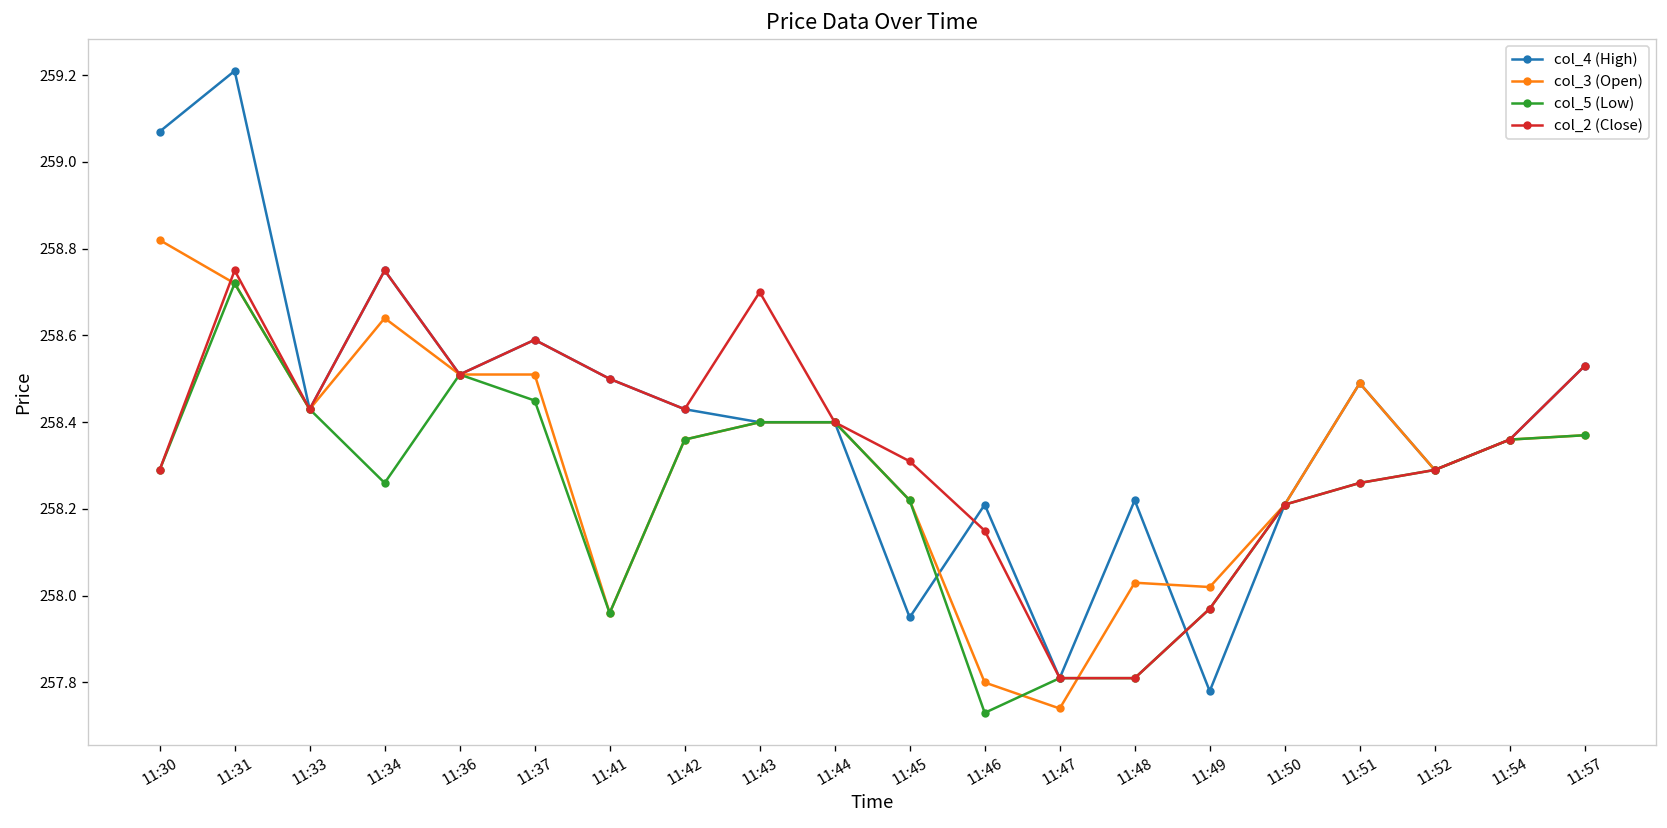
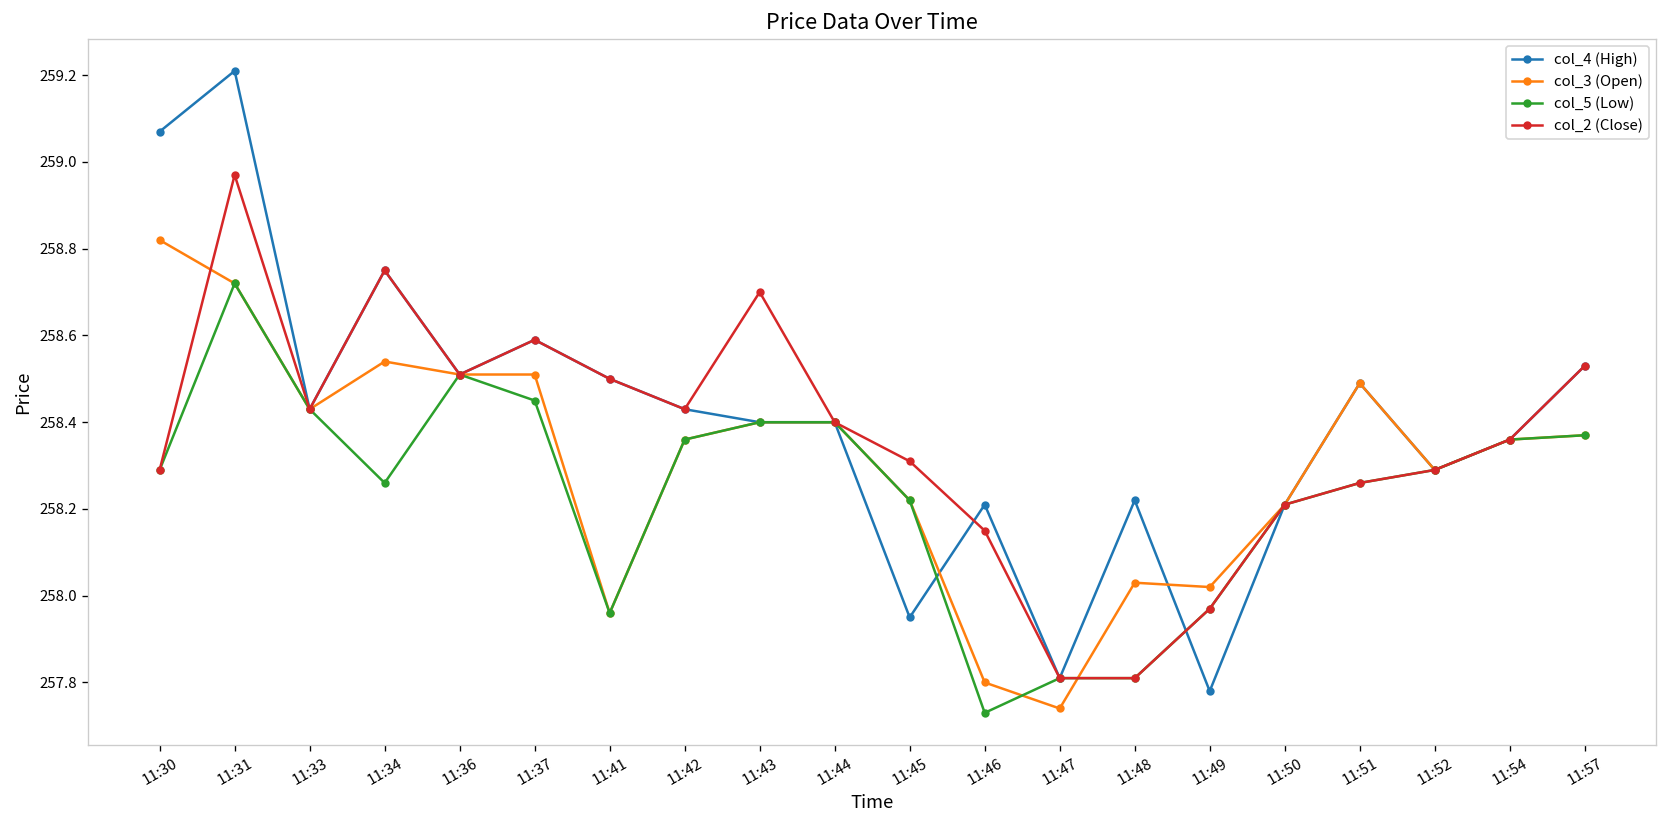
col_2 (Close), 11:31: 258.75 -> 258.97
col_3 (Open), 11:34: 258.64 -> 258.54
